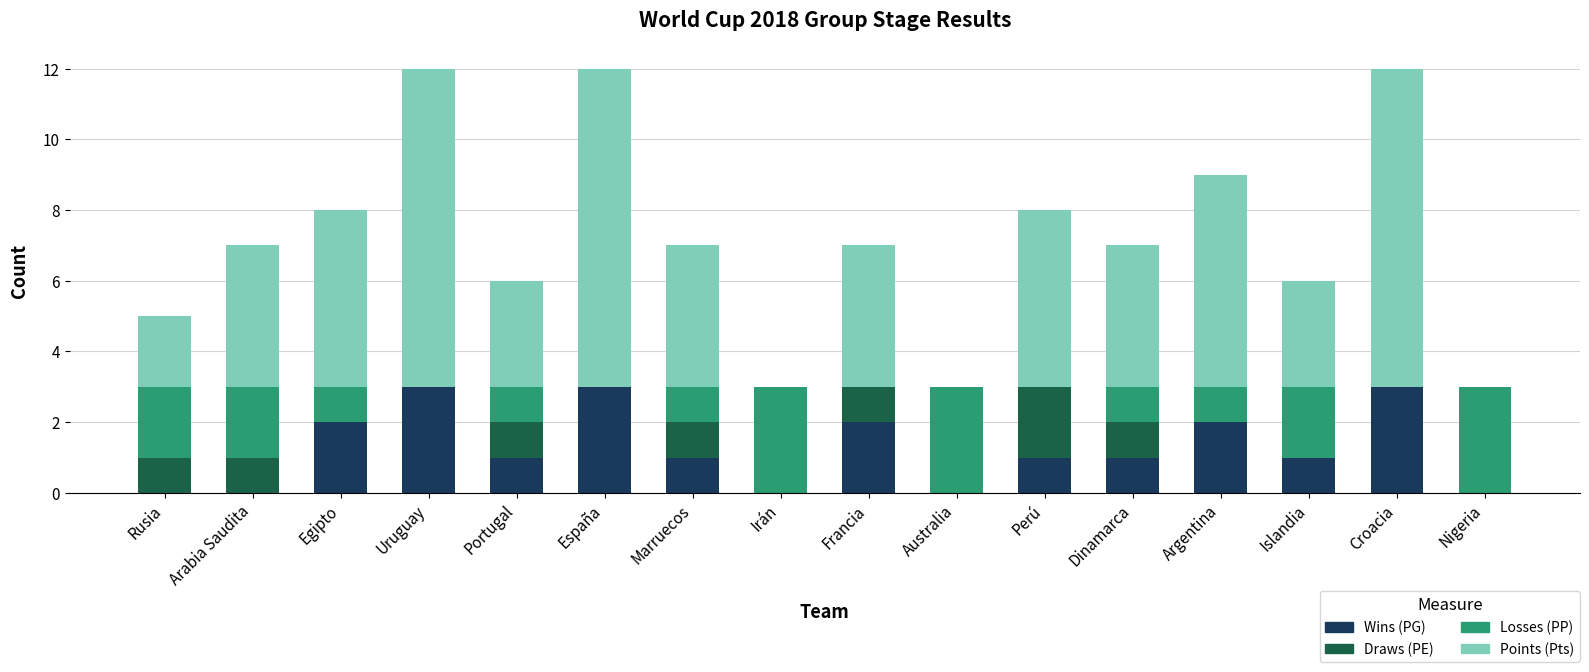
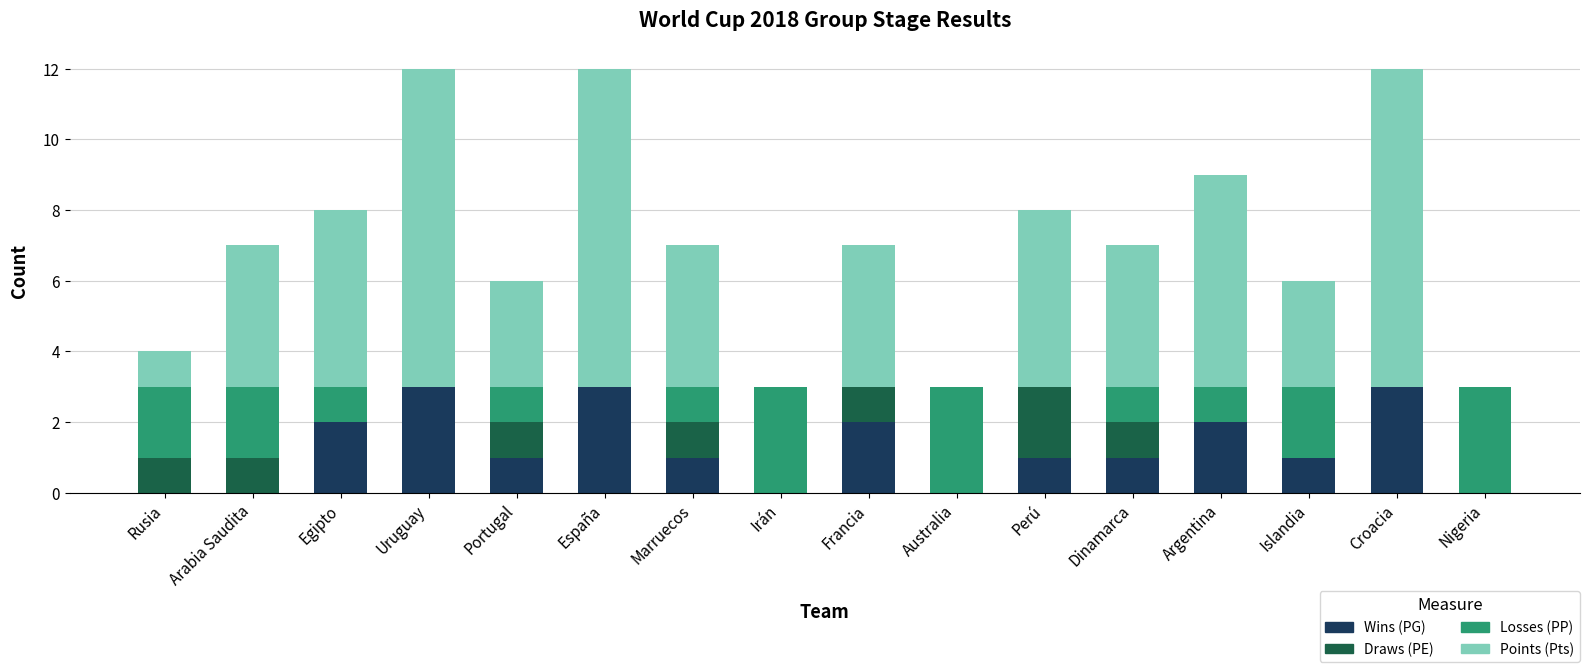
Points (Pts), Rusia: 2 -> 1
